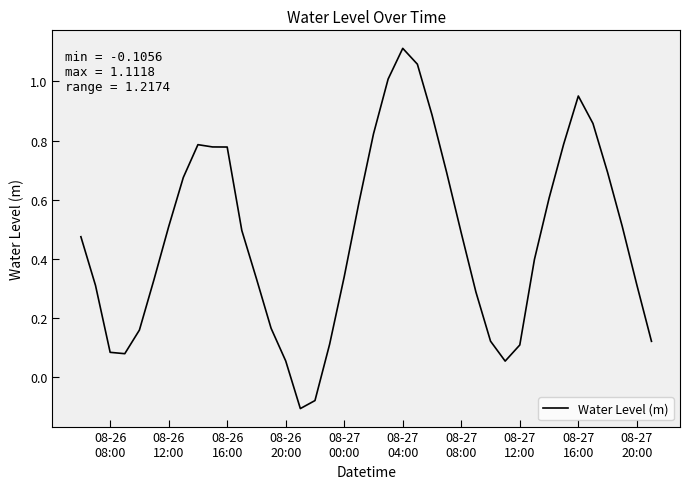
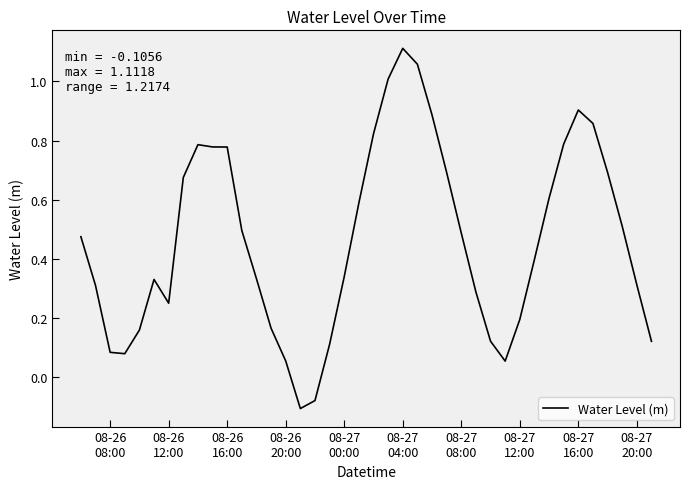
08-26 12:00: 0.51 -> 0.25
08-27 12:00: 0.11 -> 0.20
08-27 16:00: 0.95 -> 0.90
